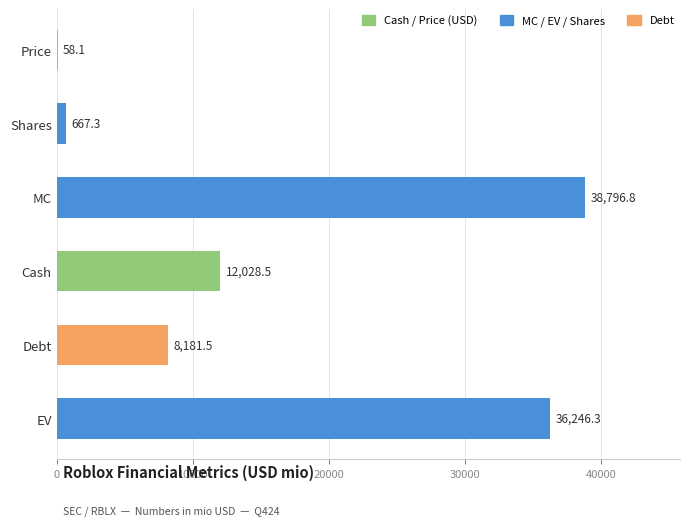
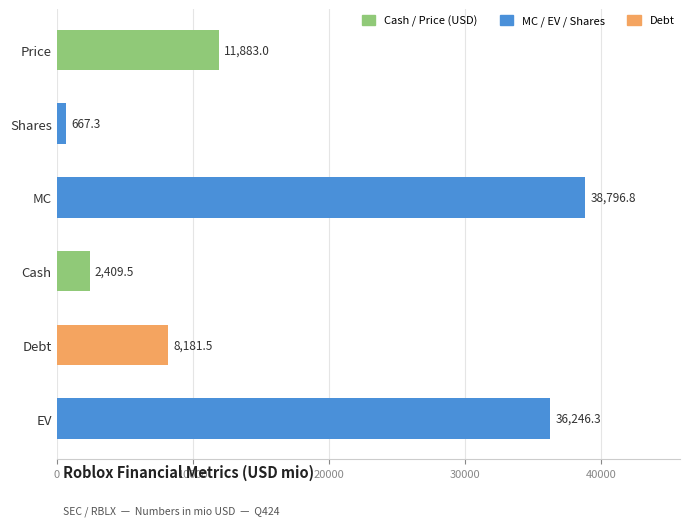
Price: 58.1 -> 11,883.0
Cash: 12,028.5 -> 2,409.5
